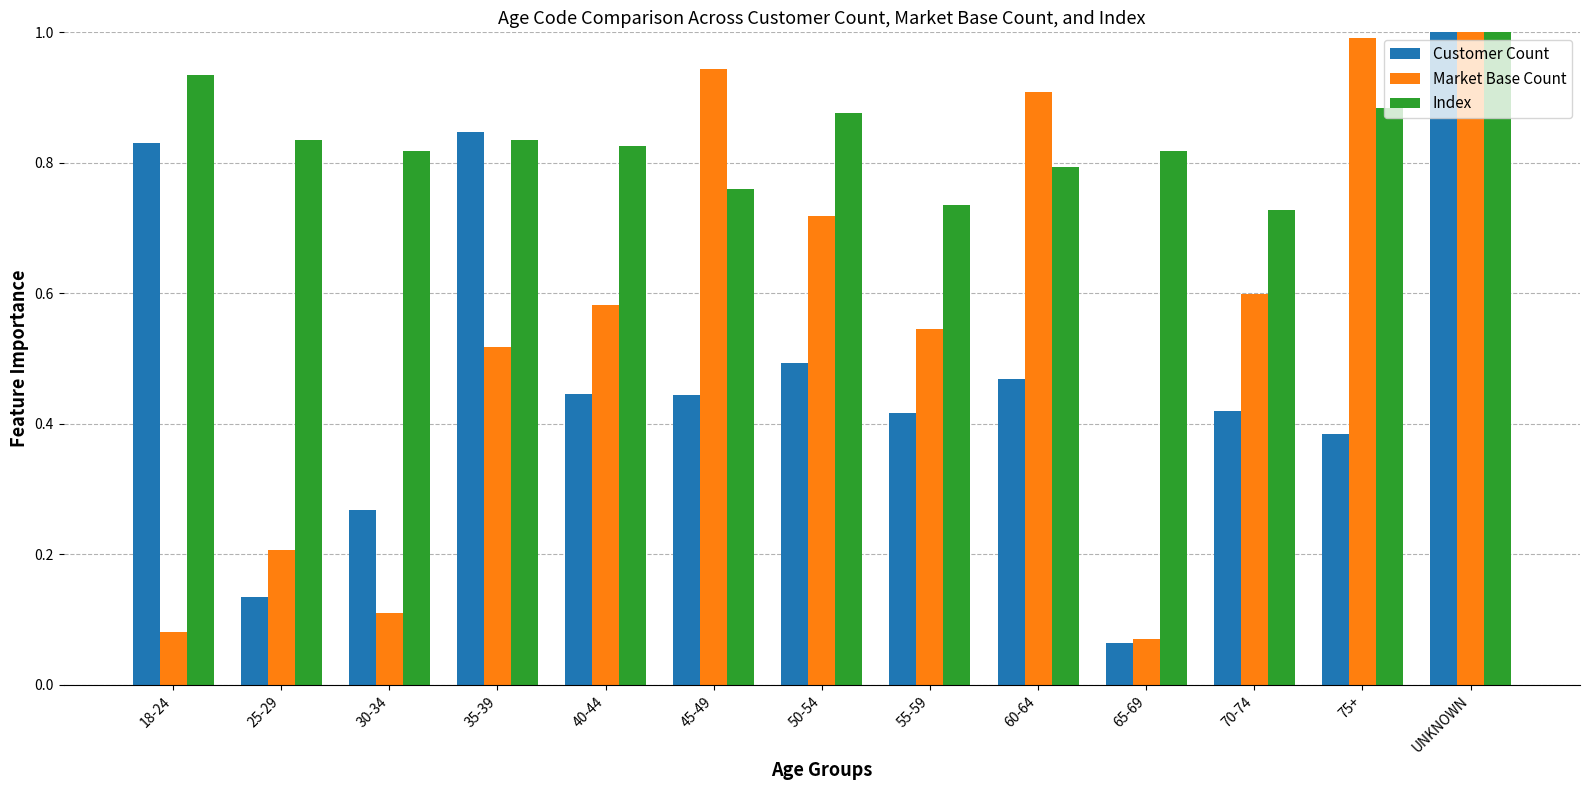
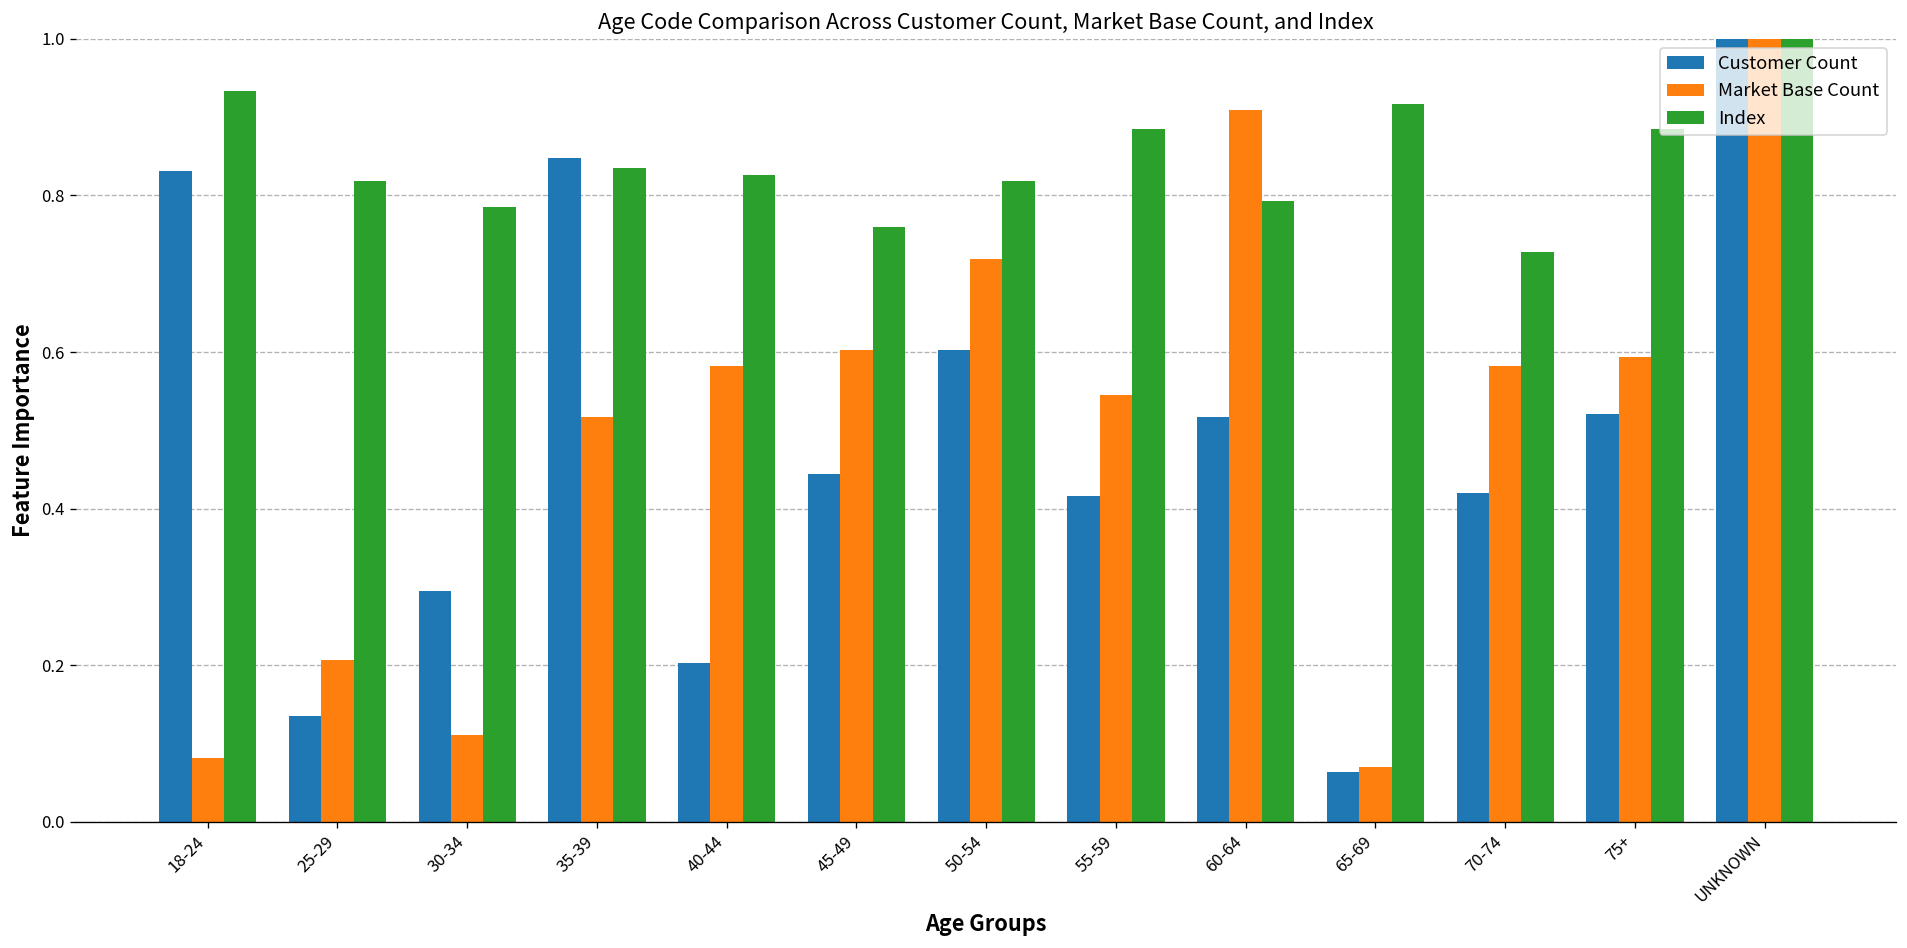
Index, 25-29: 0.83 -> 0.82
Customer Count, 30-34: 0.27 -> 0.29
Index, 30-34: 0.82 -> 0.79
Customer Count, 40-44: 0.45 -> 0.20
Market Base Count, 45-49: 0.94 -> 0.60
Customer Count, 50-54: 0.49 -> 0.60
Index, 50-54: 0.88 -> 0.82
Index, 55-59: 0.74 -> 0.88
Customer Count, 60-64: 0.47 -> 0.52
Index, 65-69: 0.82 -> 0.92
Market Base Count, 70-74: 0.60 -> 0.58
Customer Count, 75+: 0.38 -> 0.52
Market Base Count, 75+: 0.99 -> 0.59
